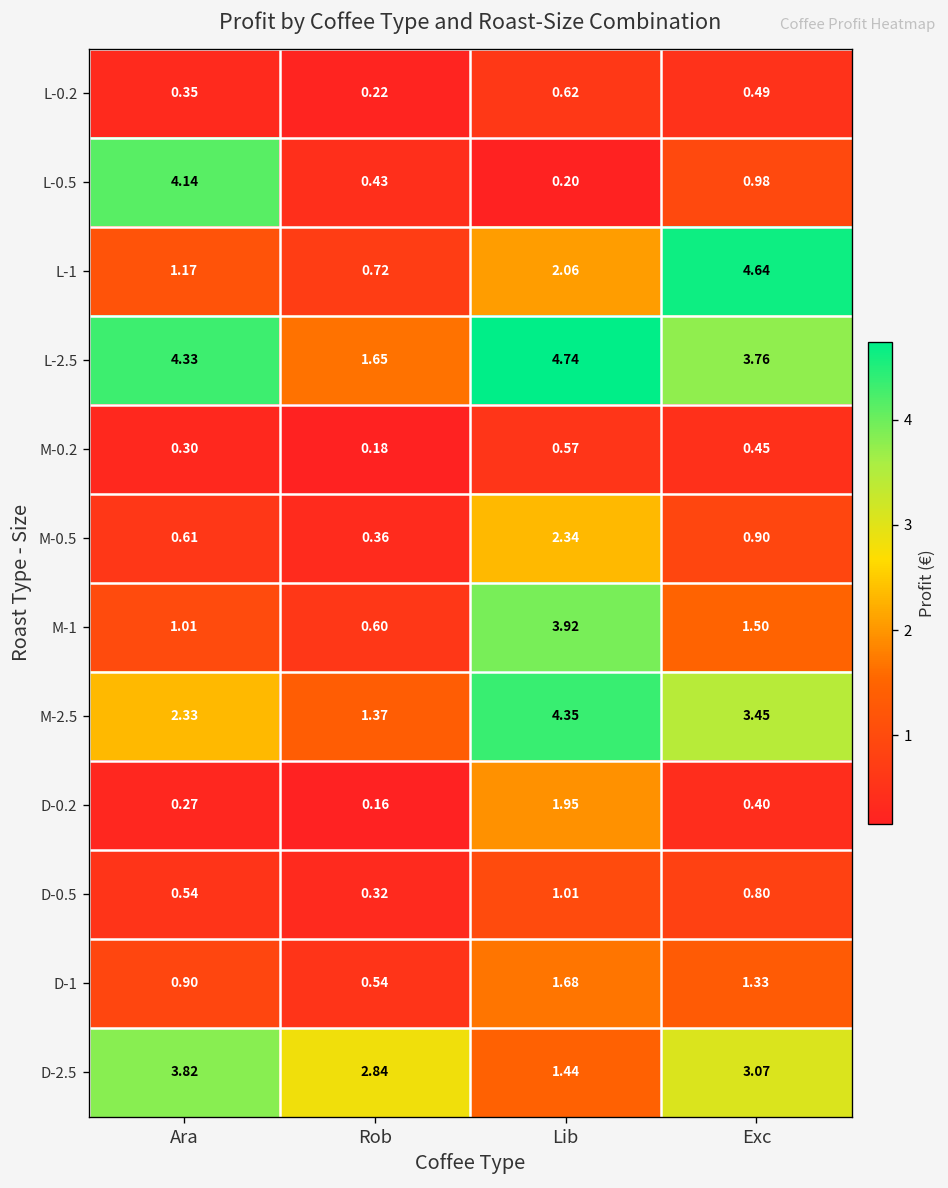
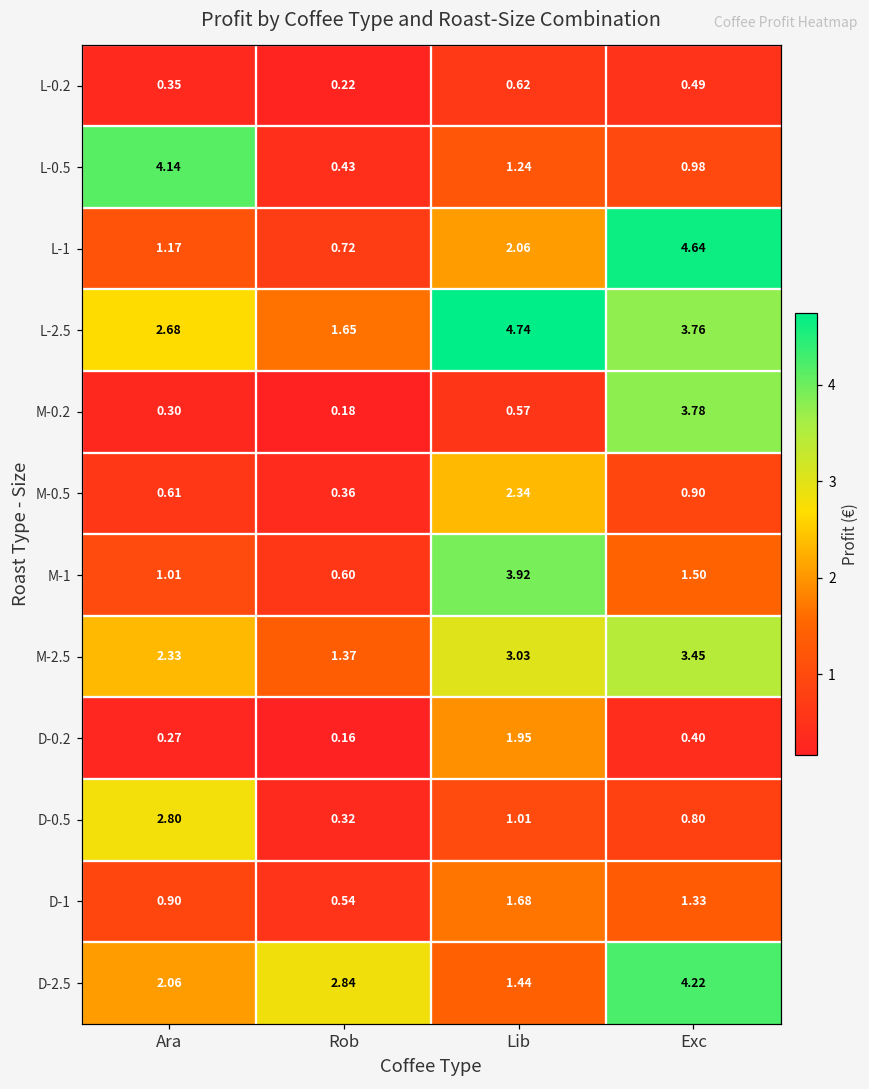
L-0.5, Lib: 0.20 -> 1.24
L-2.5, Ara: 4.33 -> 2.68
M-0.2, Exc: 0.45 -> 3.78
M-2.5, Lib: 4.35 -> 3.03
D-0.5, Ara: 0.54 -> 2.80
D-2.5, Ara: 3.82 -> 2.06
D-2.5, Exc: 3.07 -> 4.22
